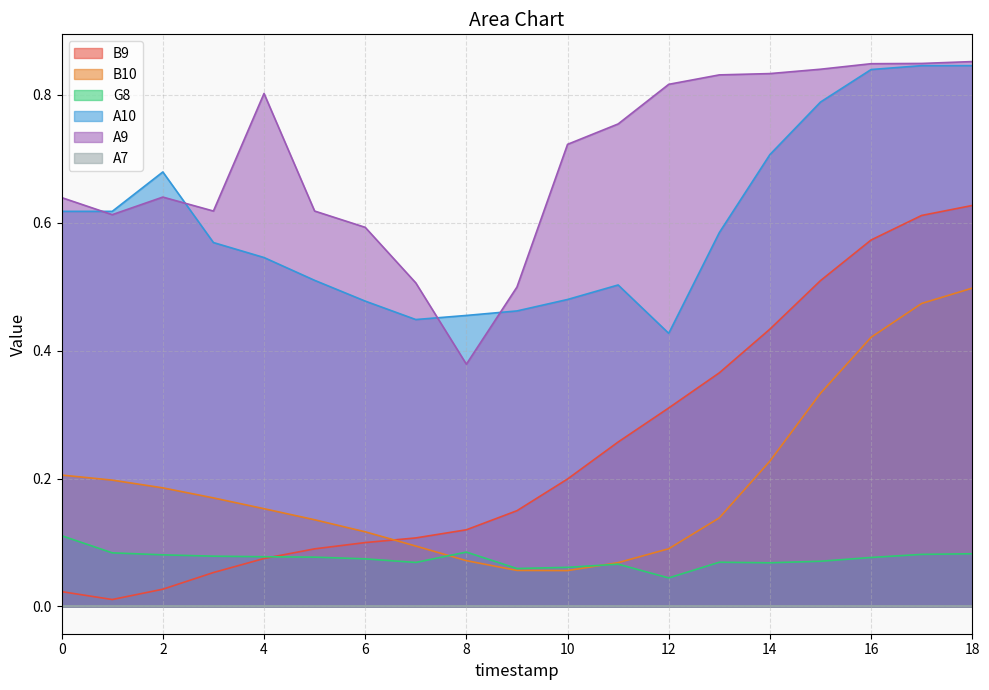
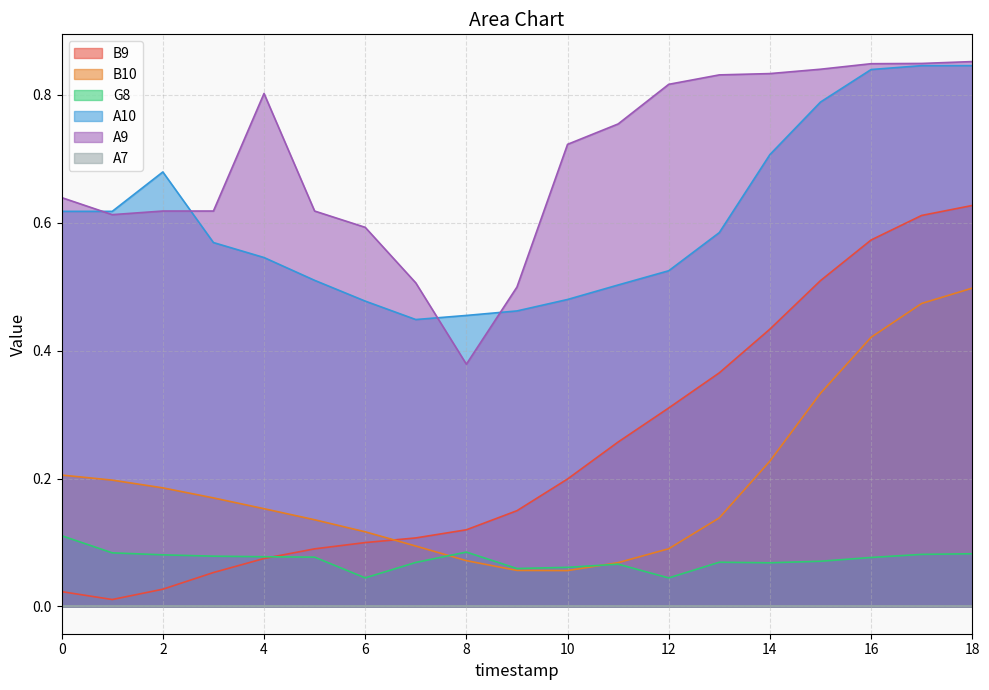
A9, 2: 0.64 -> 0.62
G8, 6: 0.07 -> 0.04
A10, 12: 0.43 -> 0.52
